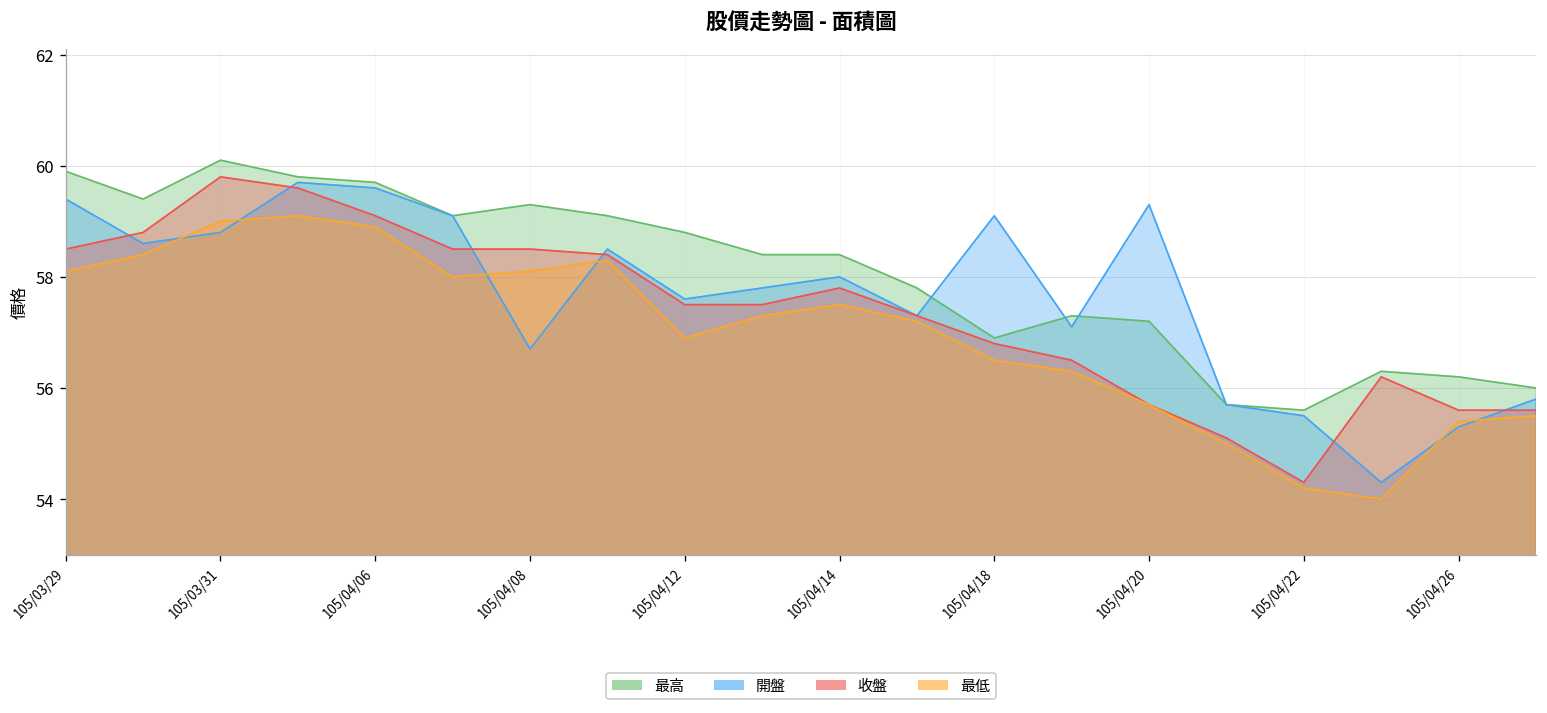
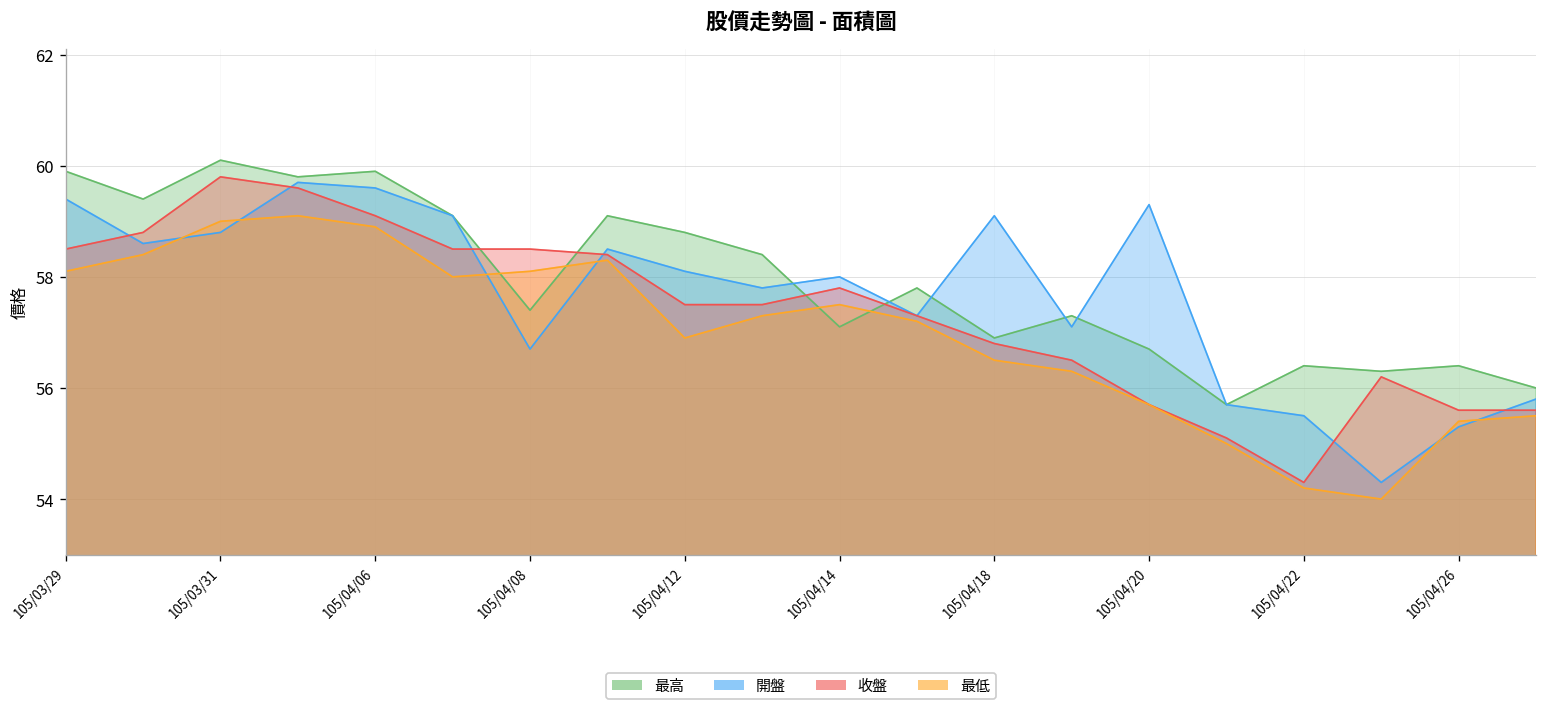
最高, 105/04/06: 59.7 -> 59.9
最高, 105/04/08: 59.3 -> 57.4
開盤, 105/04/12: 57.6 -> 58.1
最高, 105/04/14: 58.4 -> 57.1
最高, 105/04/20: 57.2 -> 56.7
最高, 105/04/22: 55.6 -> 56.4
最高, 105/04/26: 56.2 -> 56.4
